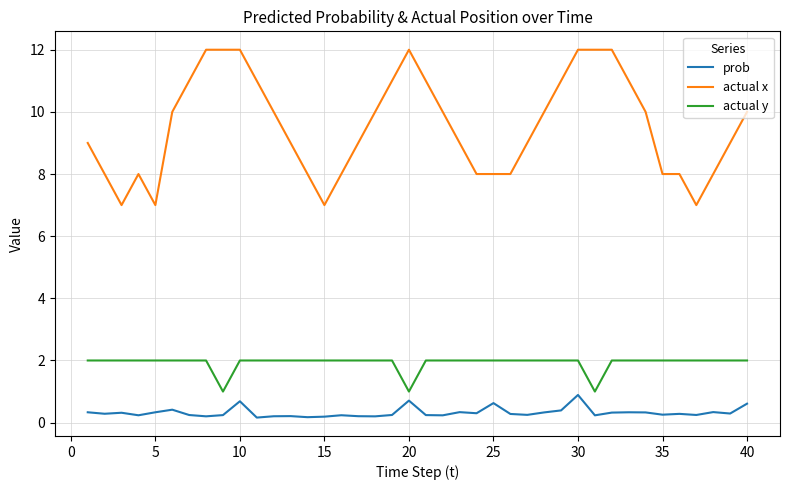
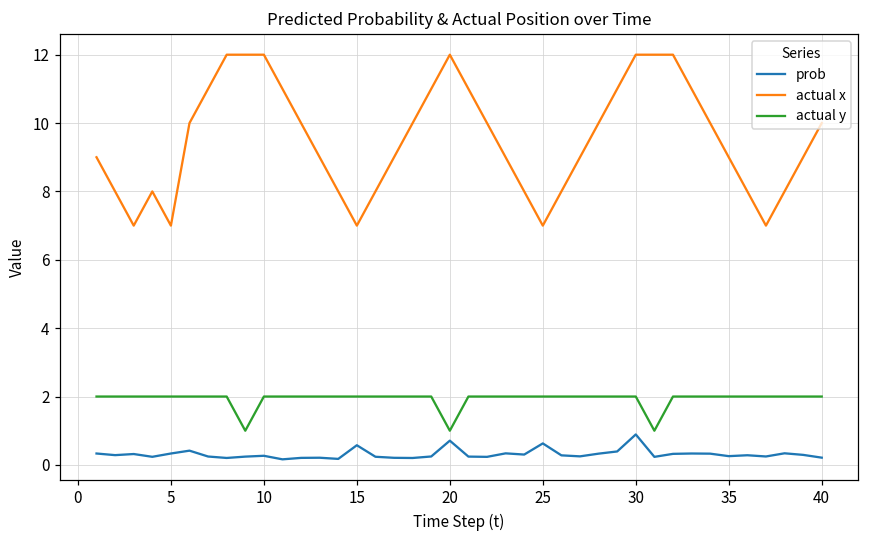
prob, 10: 0.7 -> 0.3
prob, 15: 0.2 -> 0.6
actual x, 25: 8 -> 7
actual x, 35: 8 -> 9
prob, 40: 0.6 -> 0.2
